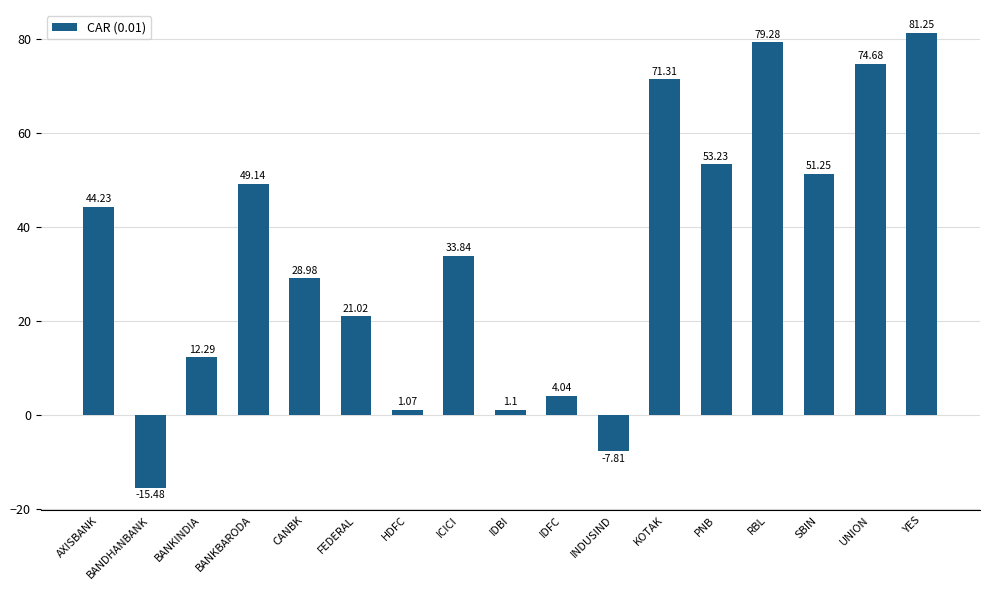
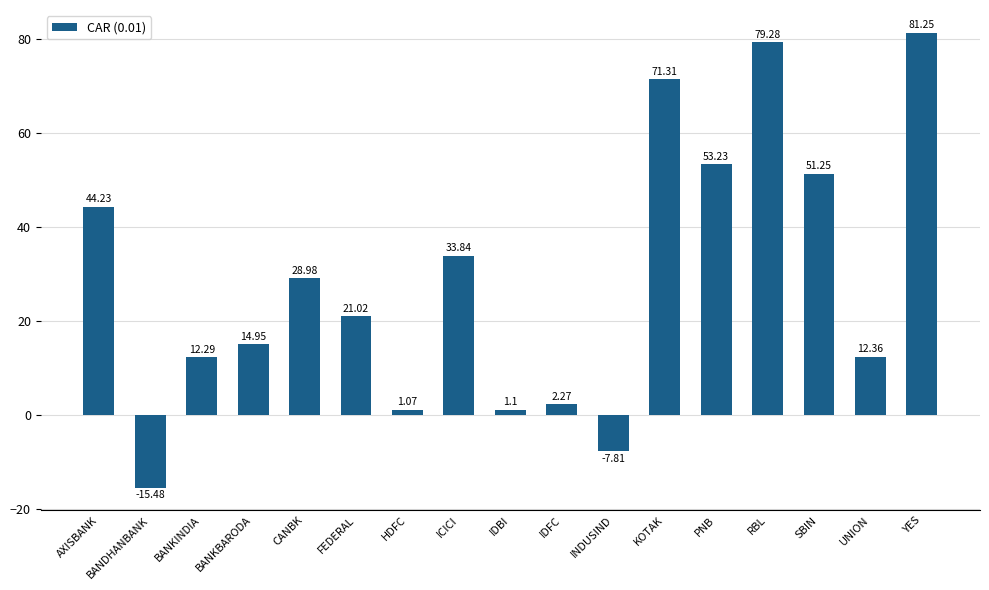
BANKBARODA: 49.14 -> 14.95
IDFC: 4.04 -> 2.27
UNION: 74.68 -> 12.36
